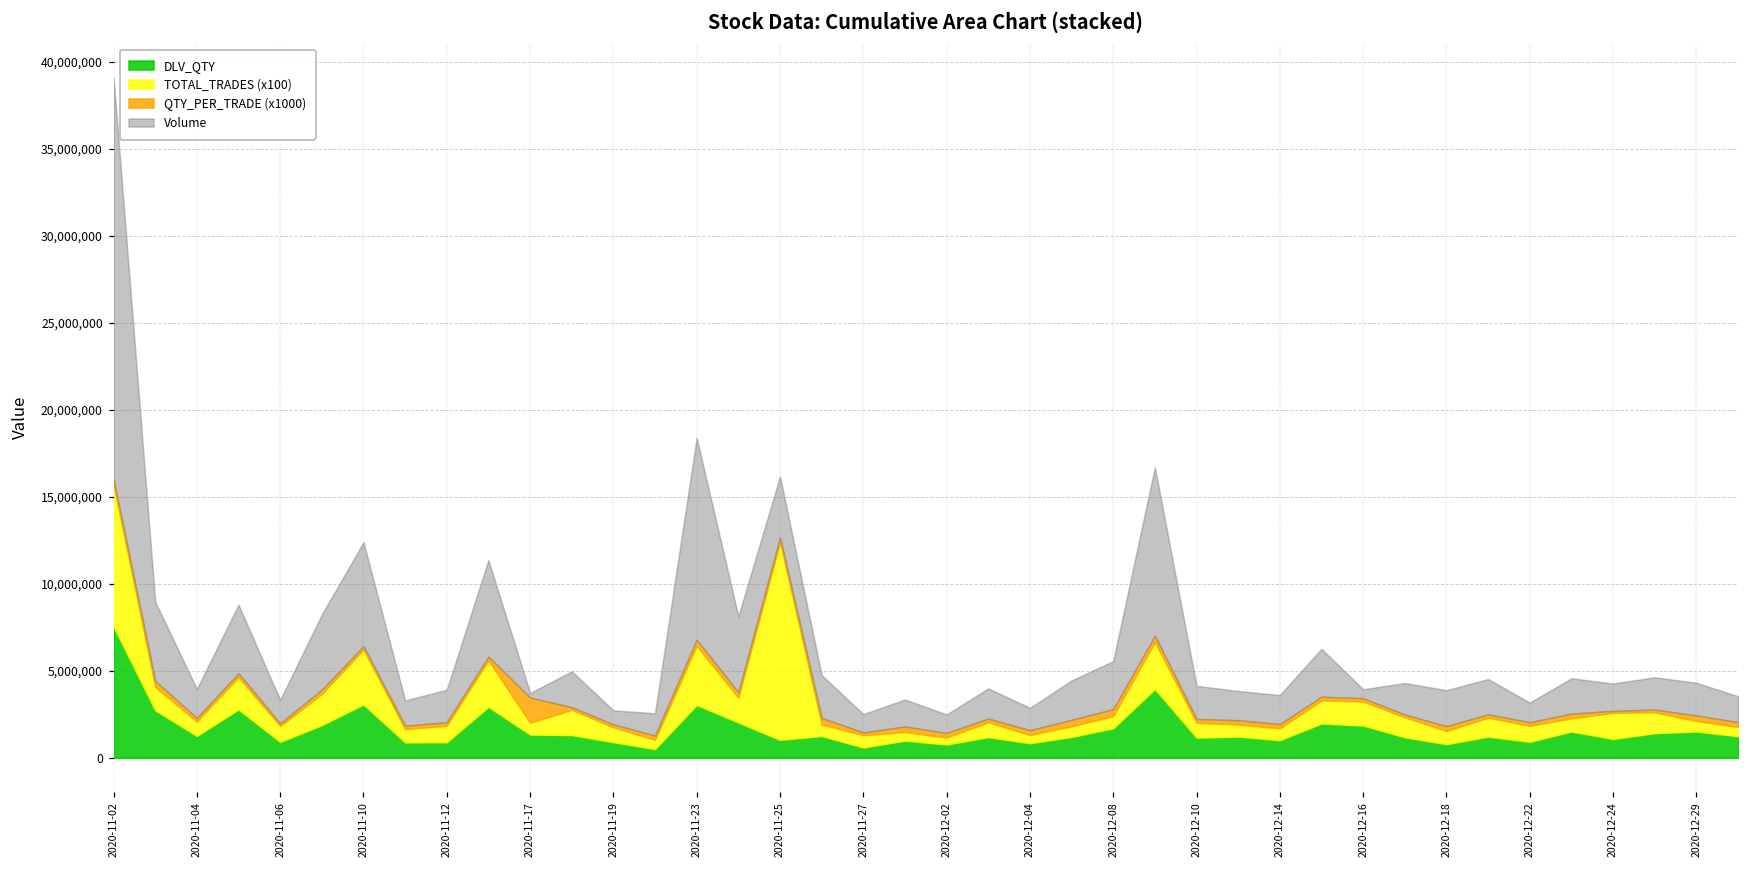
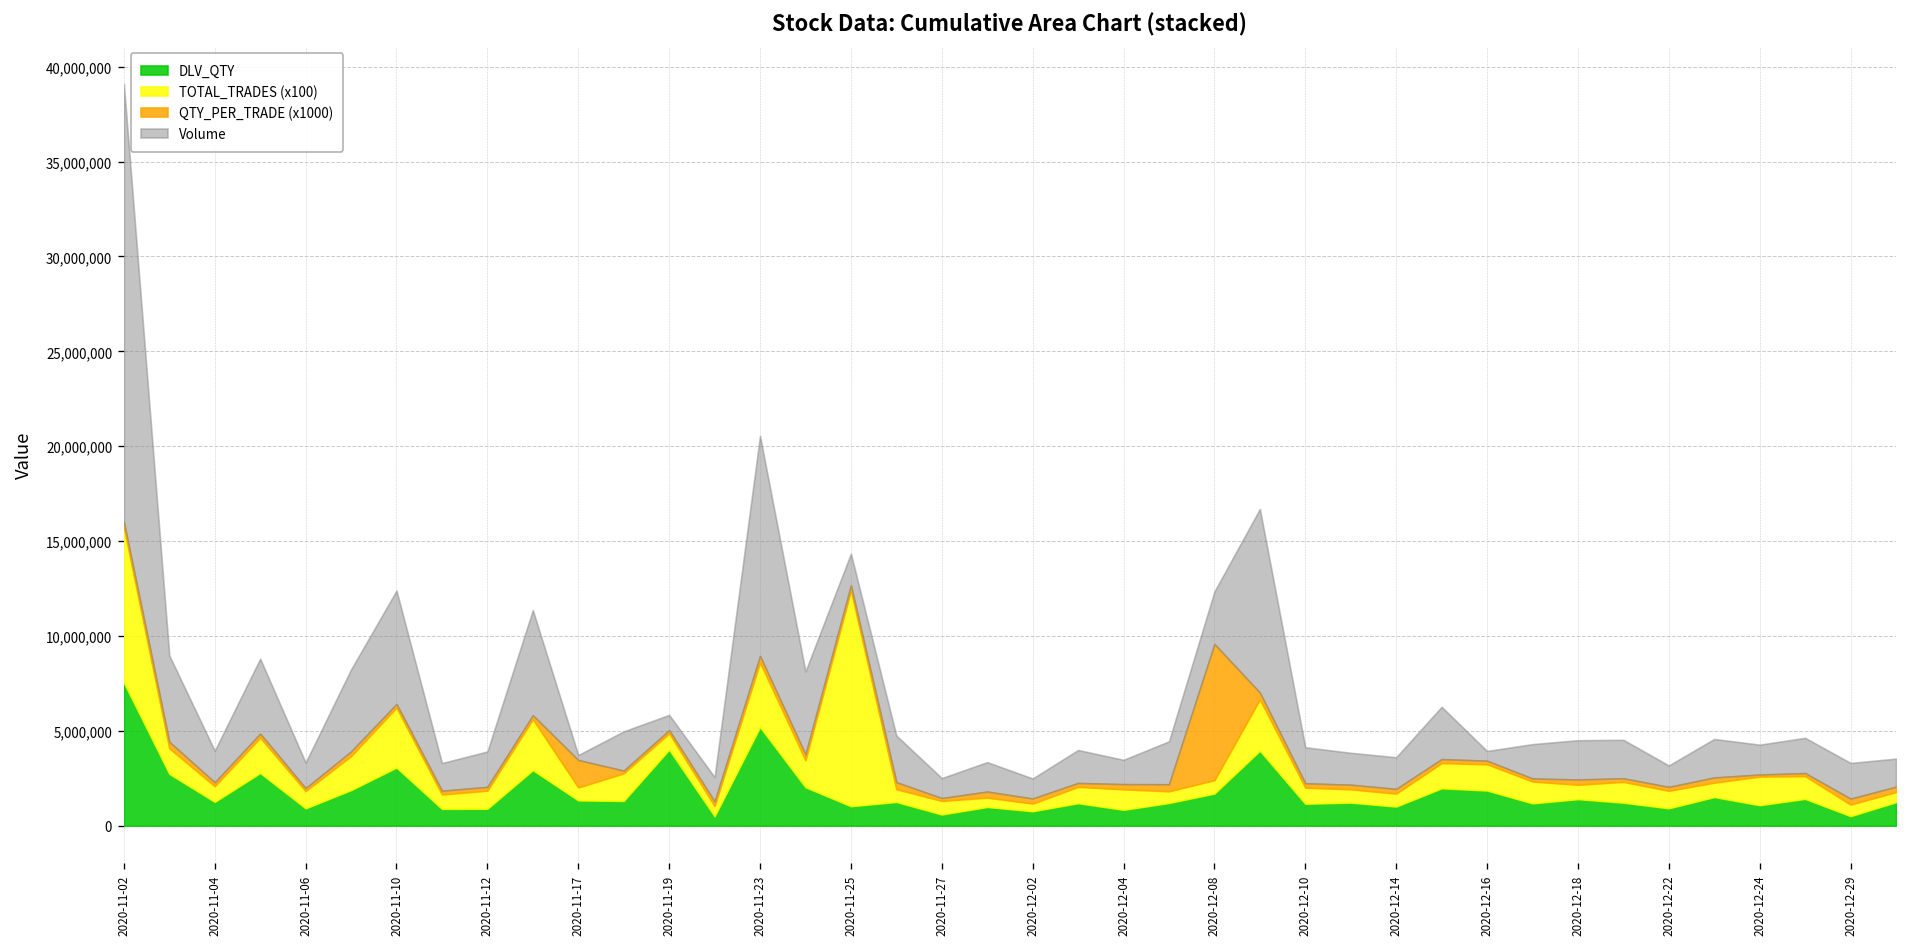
DLV_QTY, 2020-11-19: 900,000 -> 4,000,000
DLV_QTY, 2020-11-23: 3,000,000 -> 5,200,000
Volume, 2020-11-25: 3,500,000 -> 1,700,000
TOTAL_TRADES (x100), 2020-12-04: 500,000 -> 1,100,000
QTY_PER_TRADE (x1000), 2020-12-08: 400,000 -> 7,200,000
DLV_QTY, 2020-12-18: 800,000 -> 1,400,000
DLV_QTY, 2020-12-29: 1,500,000 -> 500,000
